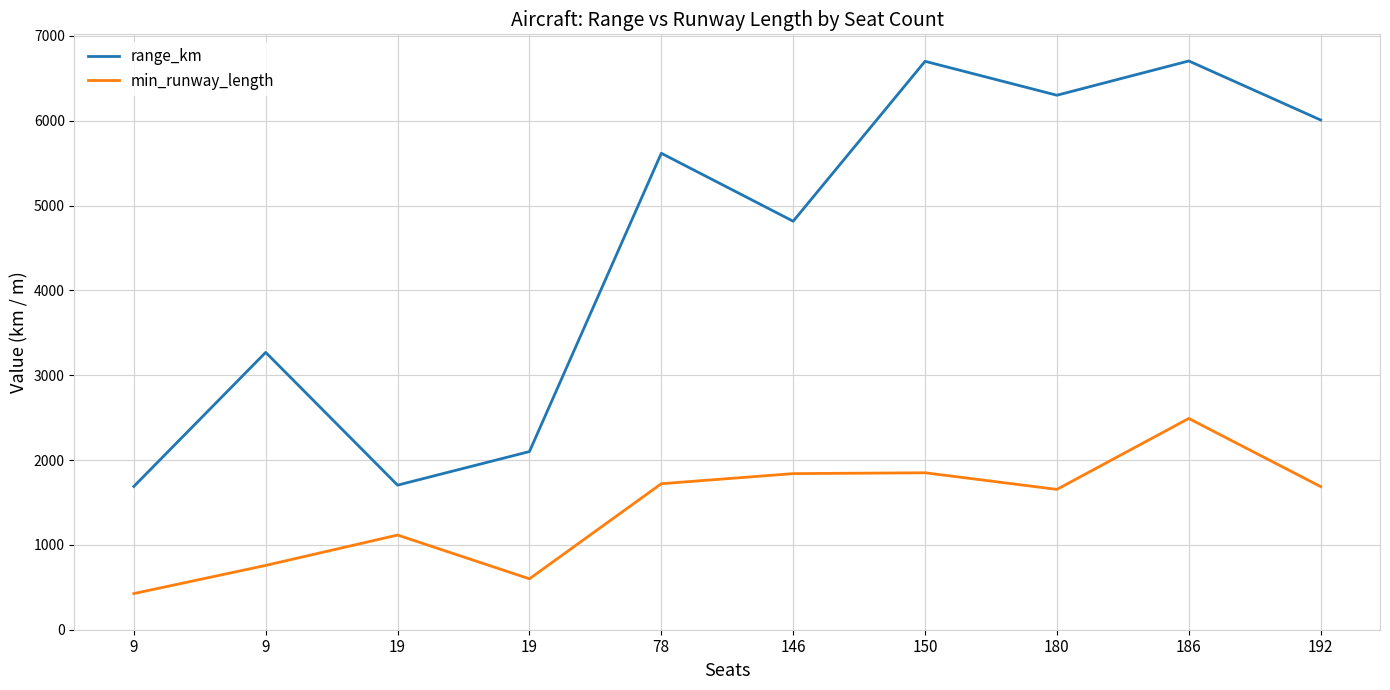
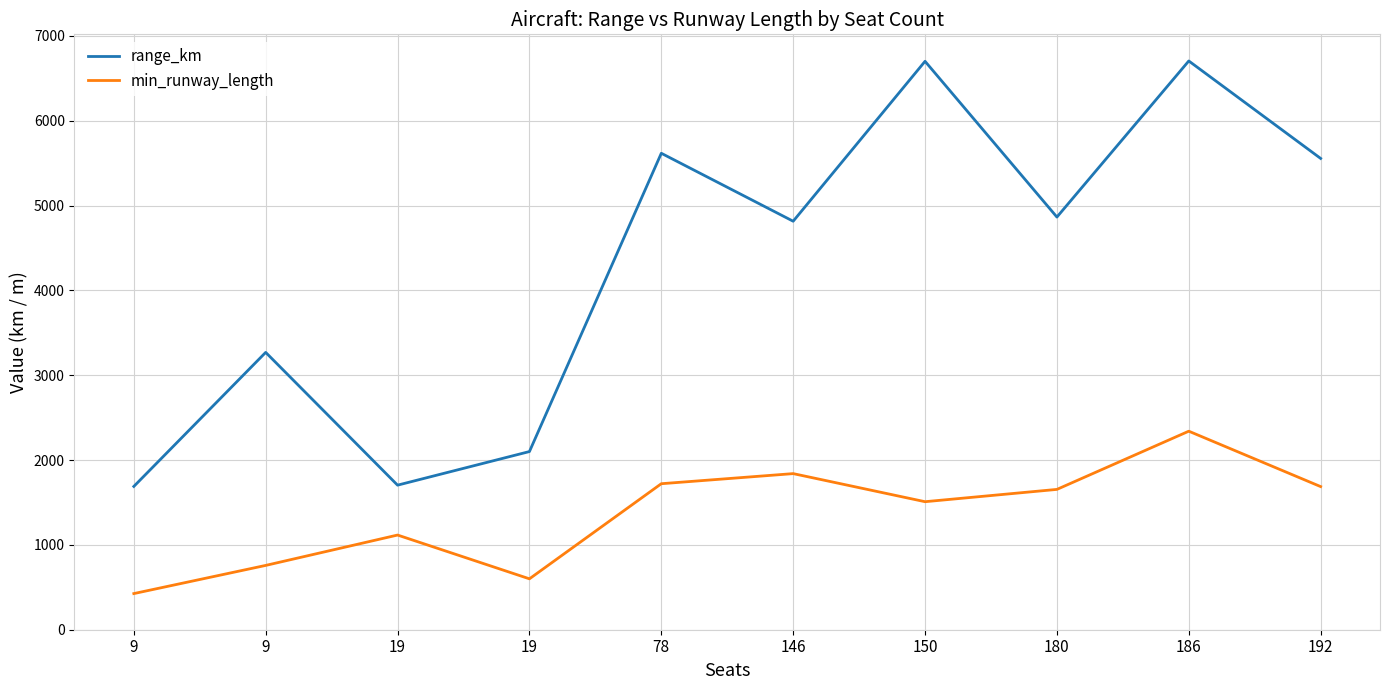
min_runway_length, 150: 1900 -> 1500
range_km, 180: 6300 -> 4900
min_runway_length, 186: 2500 -> 2300
range_km, 192: 6000 -> 5600
